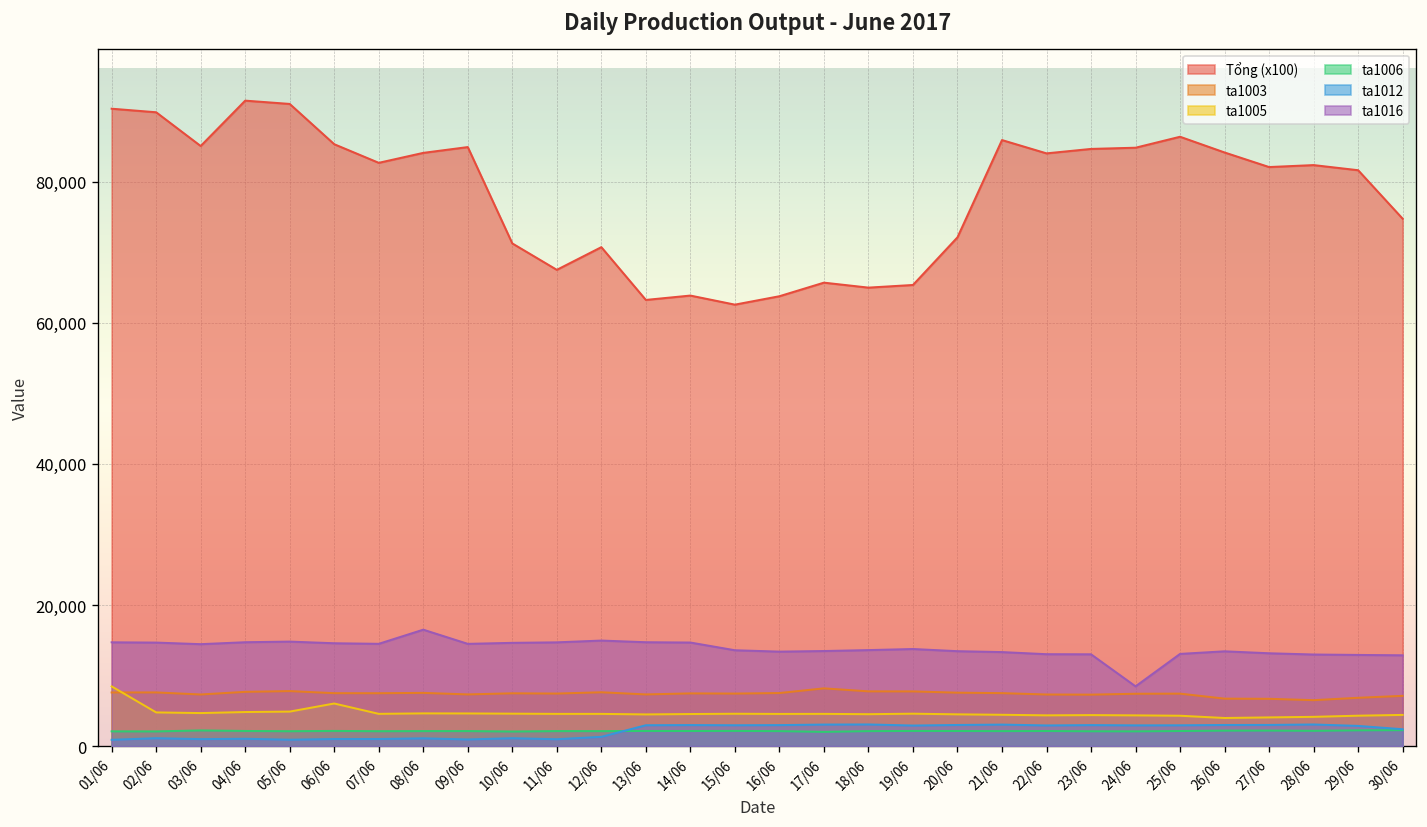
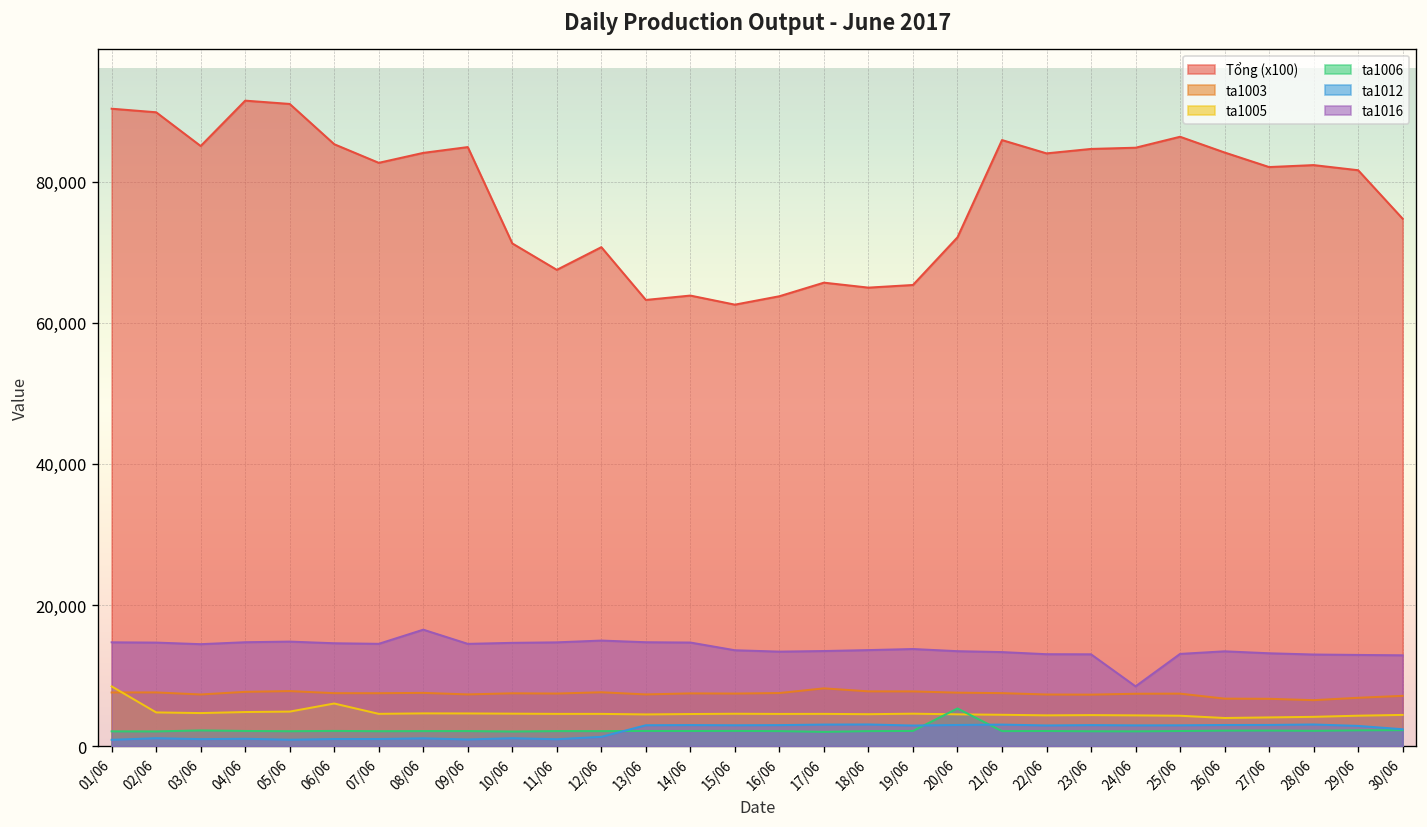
ta1006, 20/06: 2,000 -> 5,000
